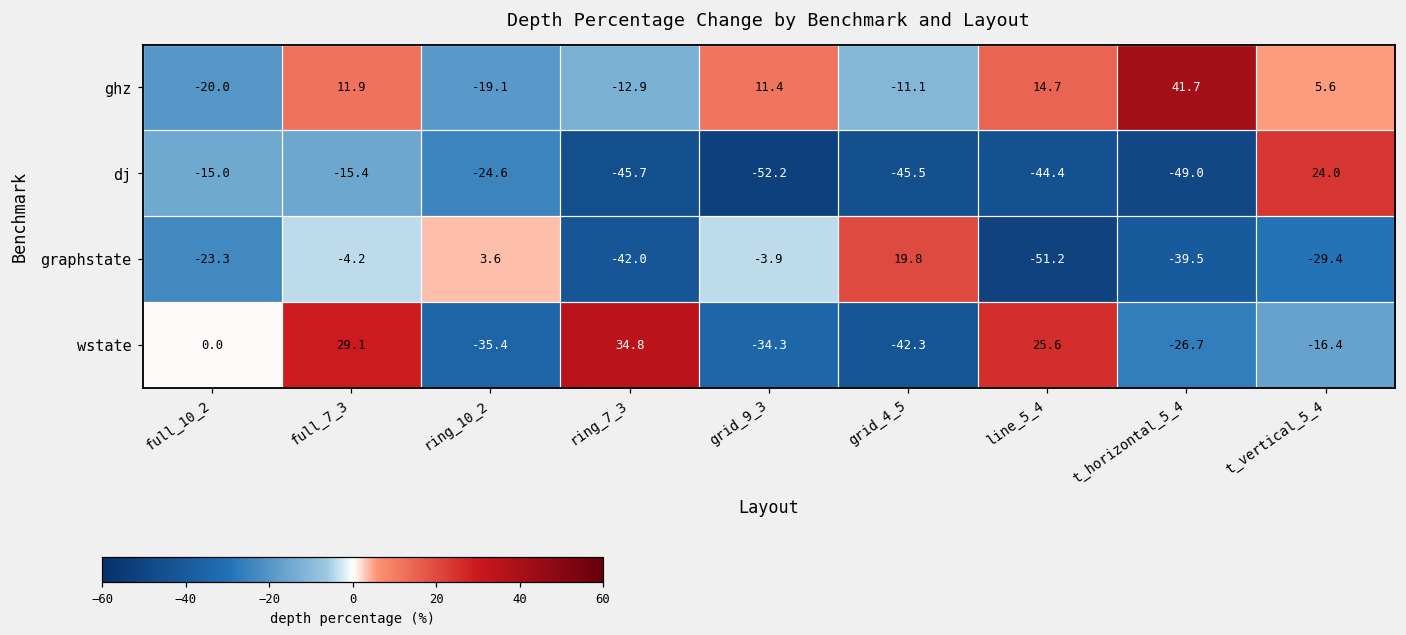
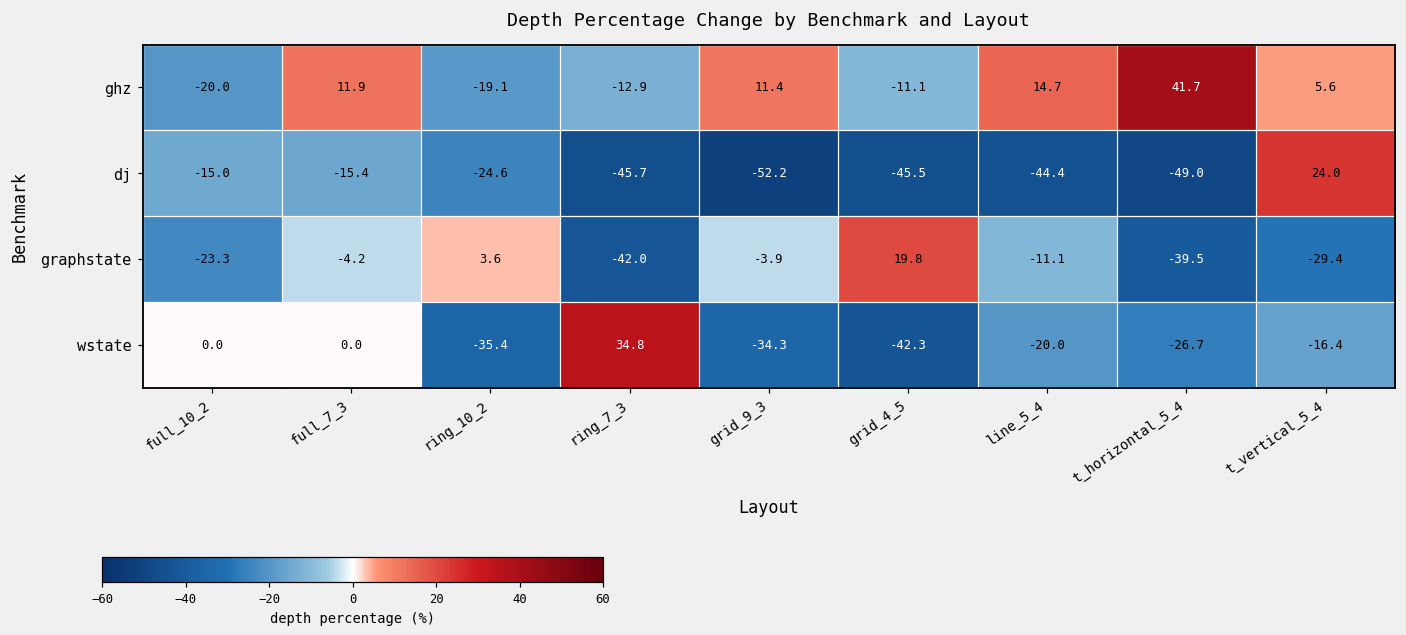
graphstate, line_5_4: -51.2 -> -11.1
wstate, full_7_3: 29.1 -> 0.0
wstate, line_5_4: 25.6 -> -20.0
